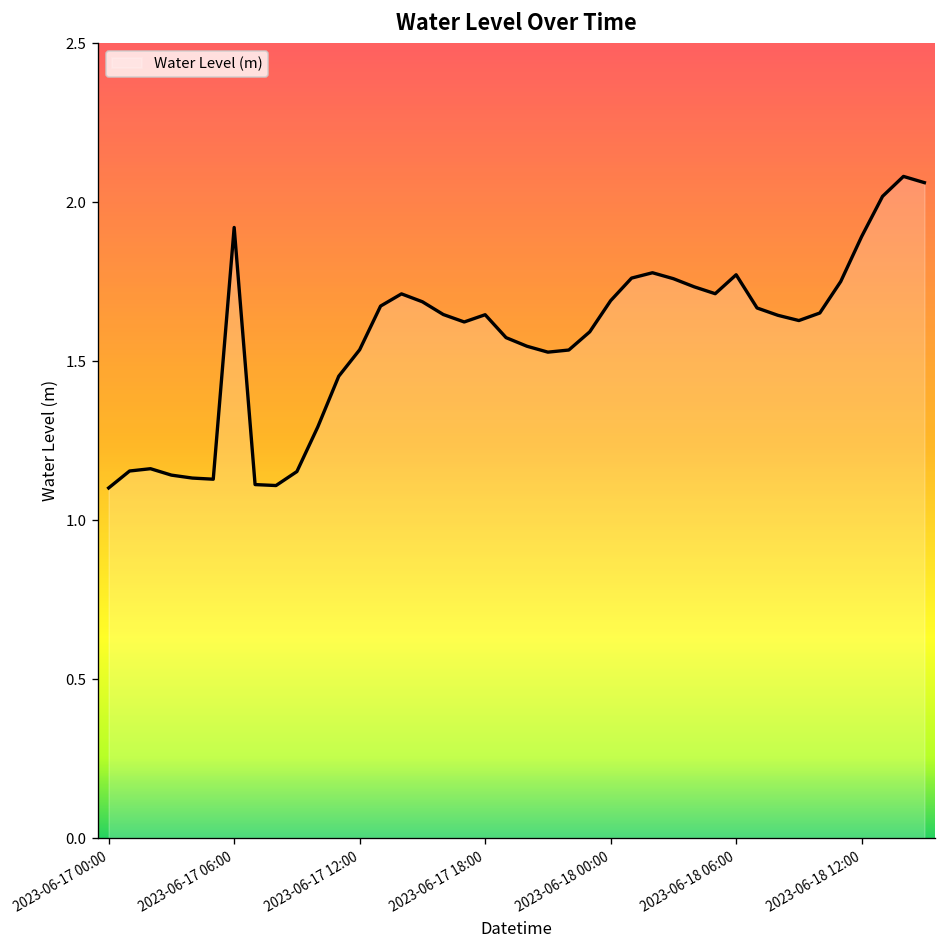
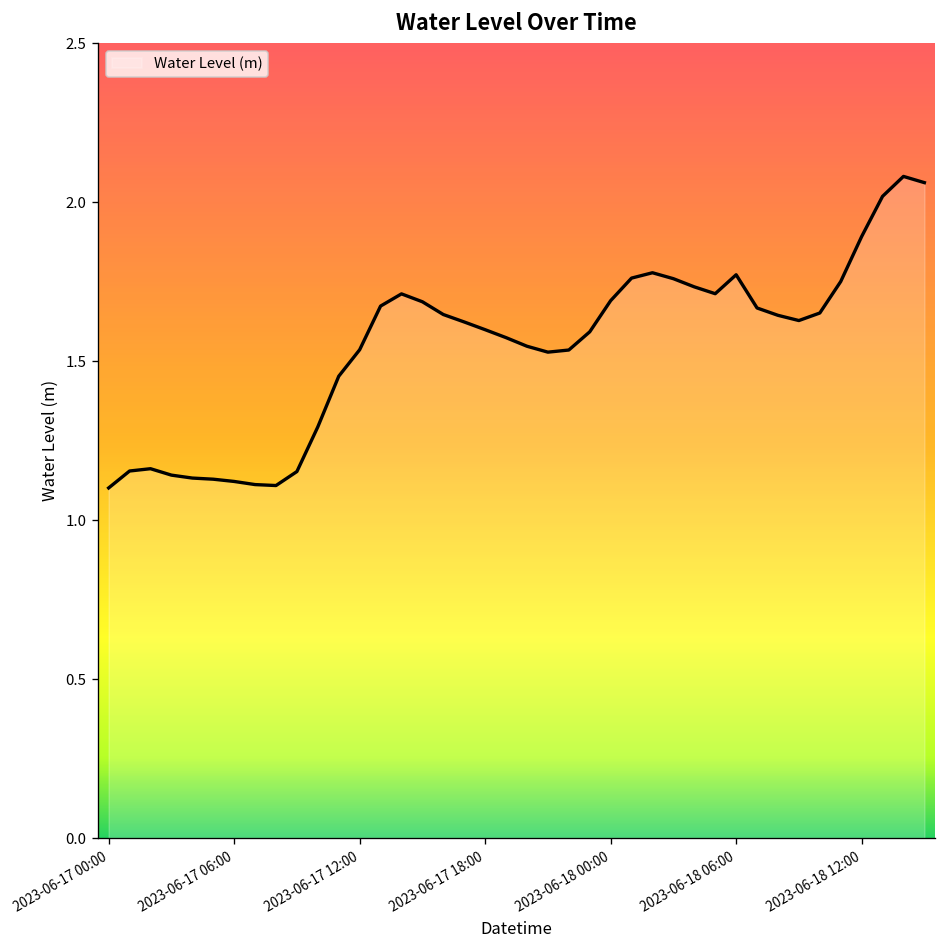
2023-06-17 06:00: 1.92 -> 1.12
2023-06-17 18:00: 1.65 -> 1.60
